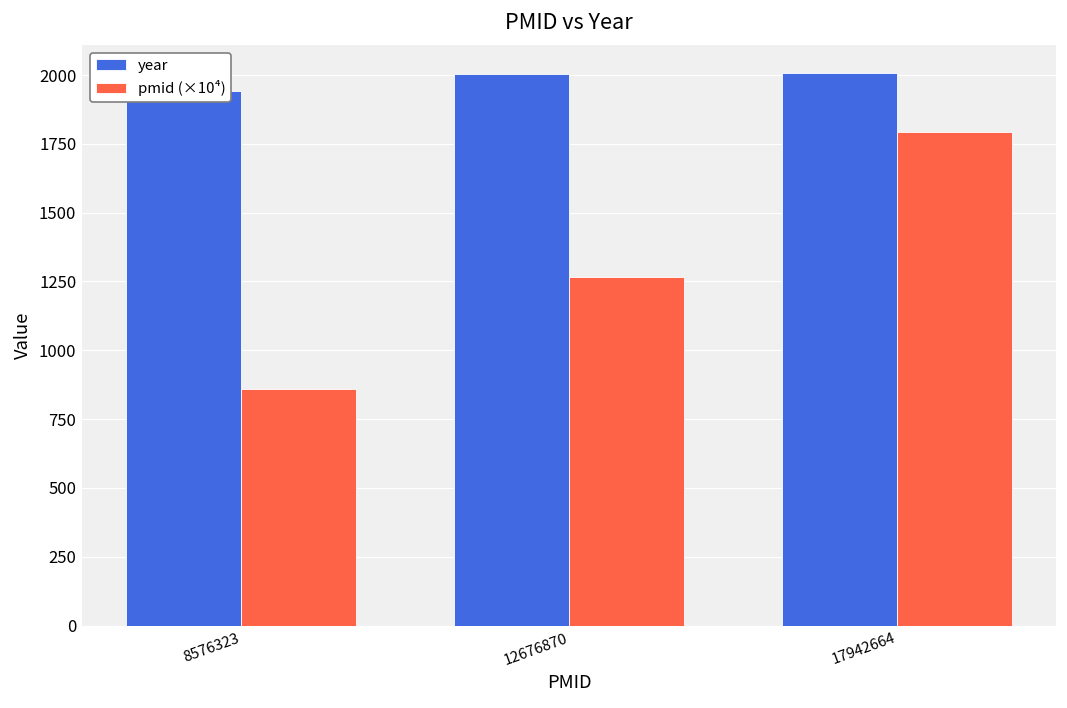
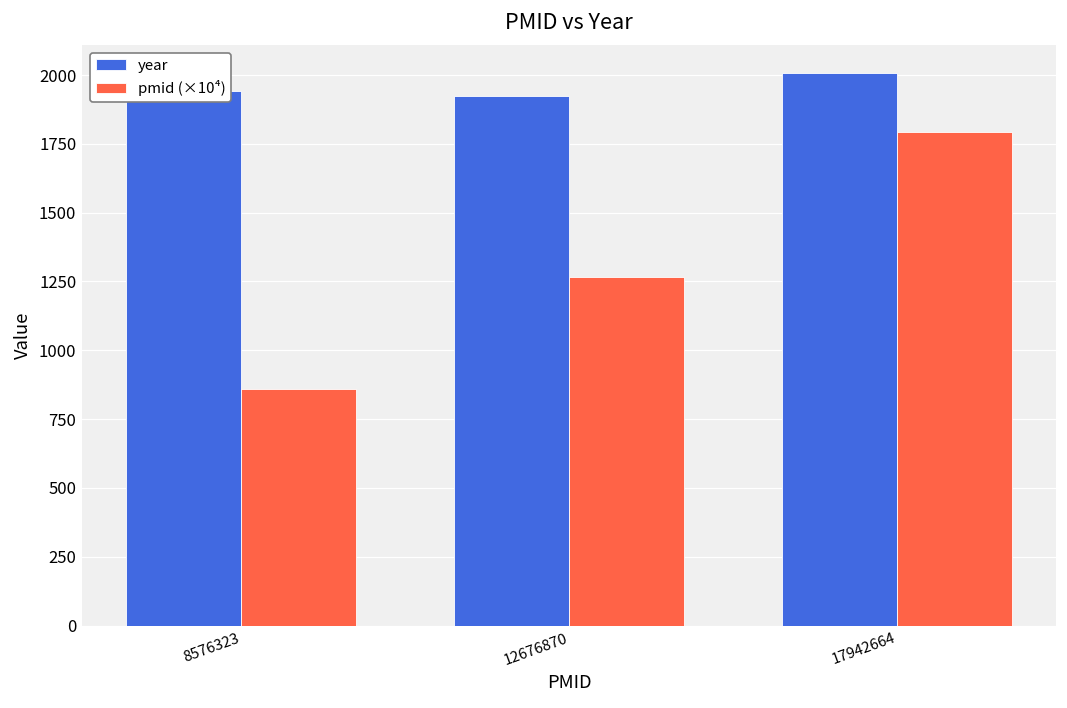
year, 12676870: 2000 -> 1920
